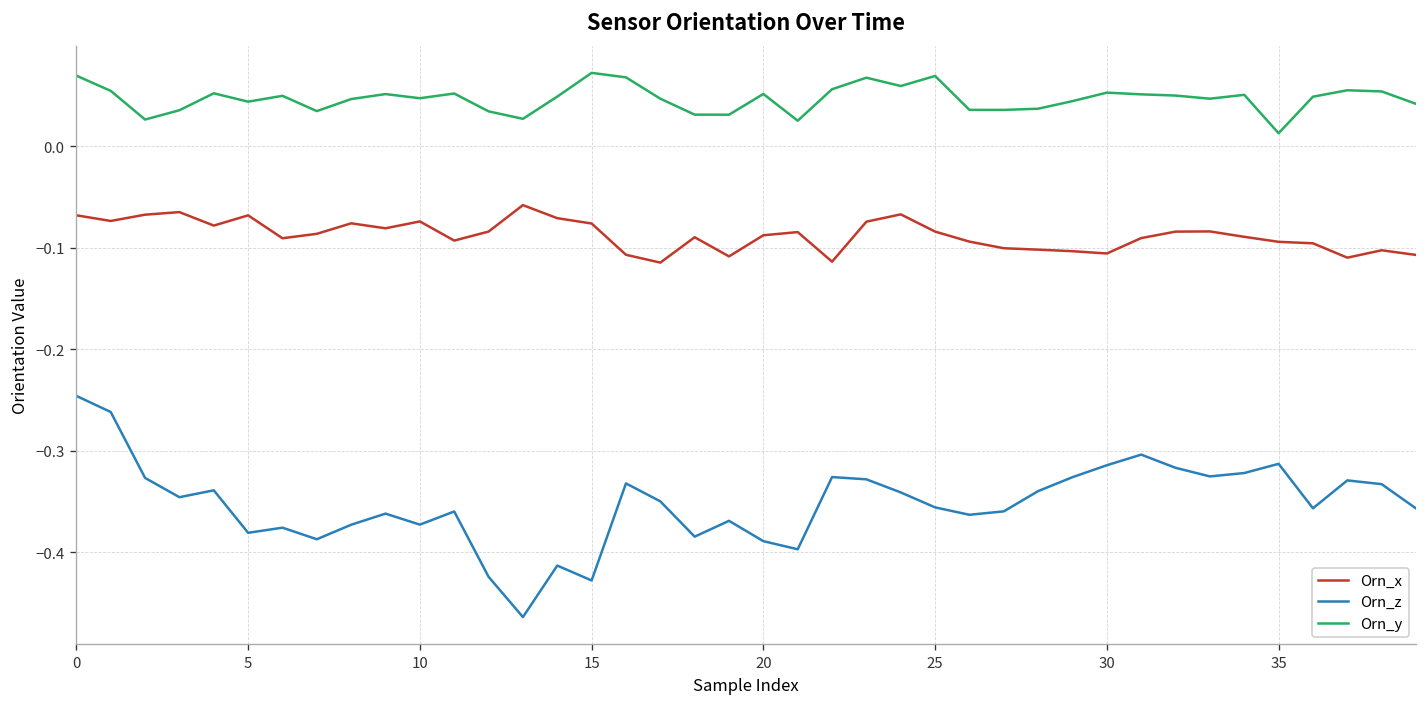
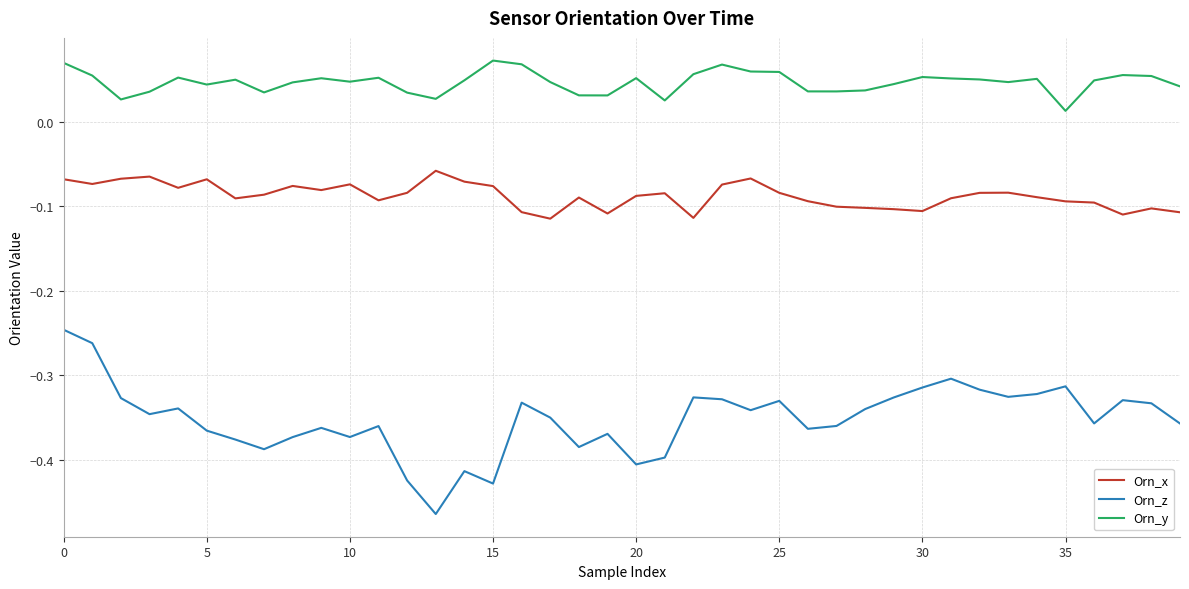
Orn_z, 5: -0.38 -> -0.37
Orn_z, 20: -0.39 -> -0.41
Orn_z, 25: -0.36 -> -0.33
Orn_y, 25: 0.07 -> 0.06
